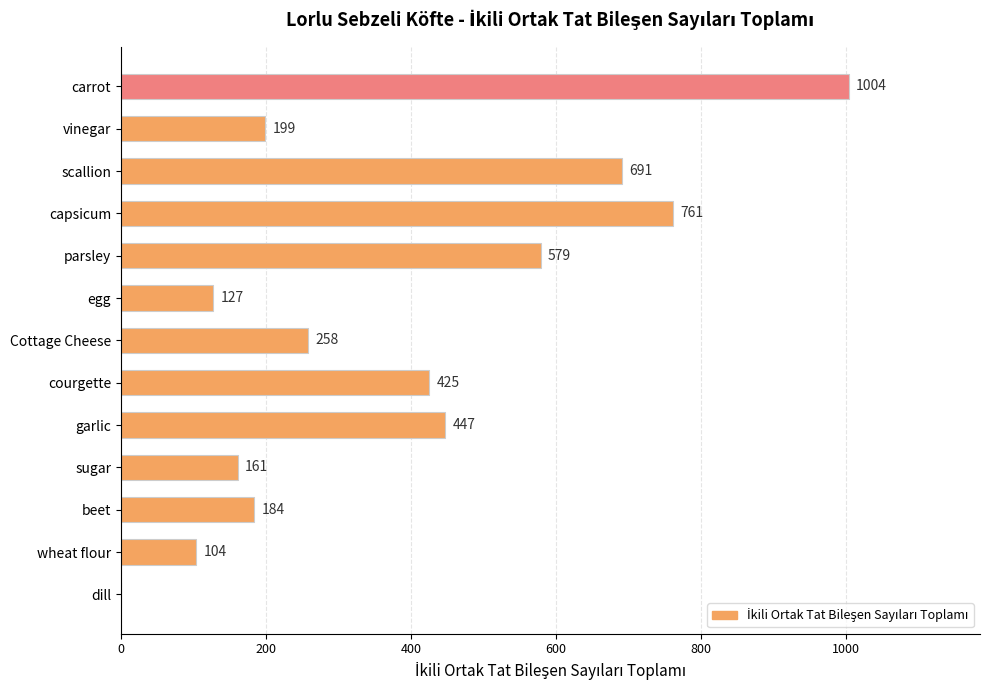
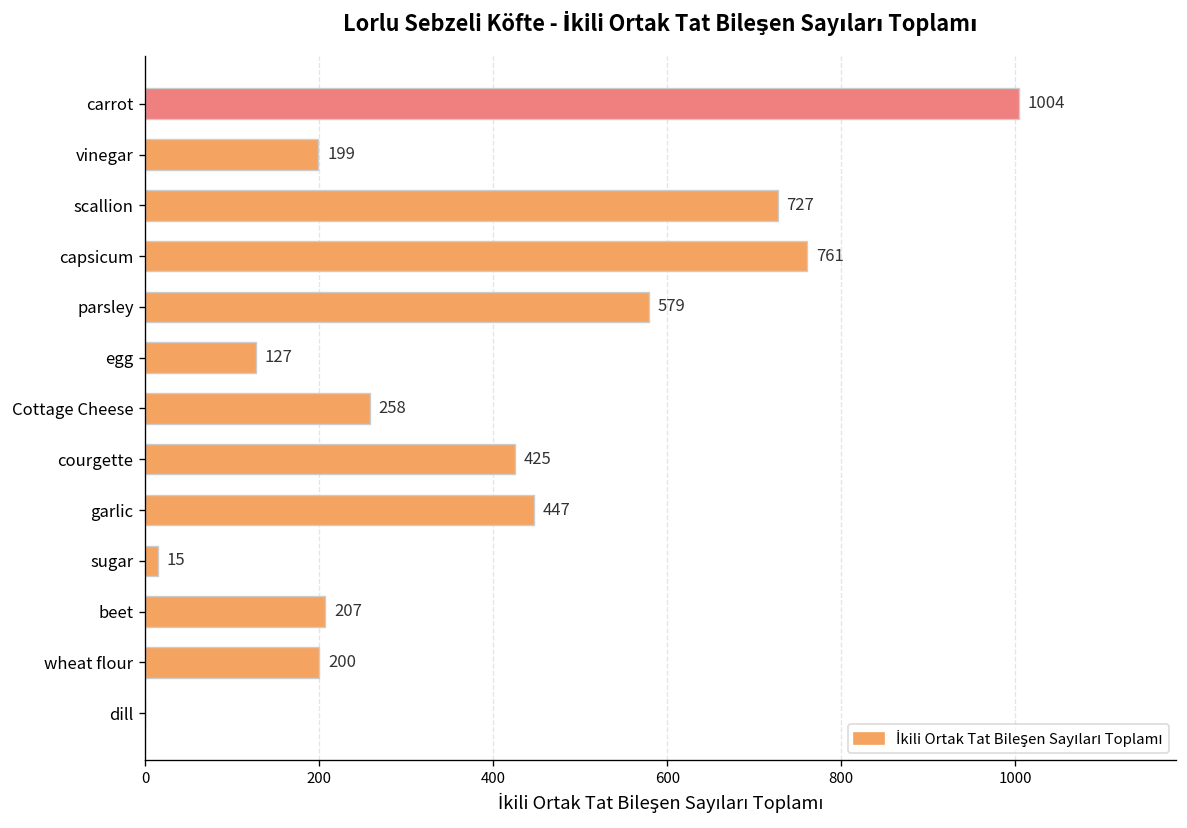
scallion: 691 -> 727
sugar: 161 -> 15
beet: 184 -> 207
wheat flour: 104 -> 200
